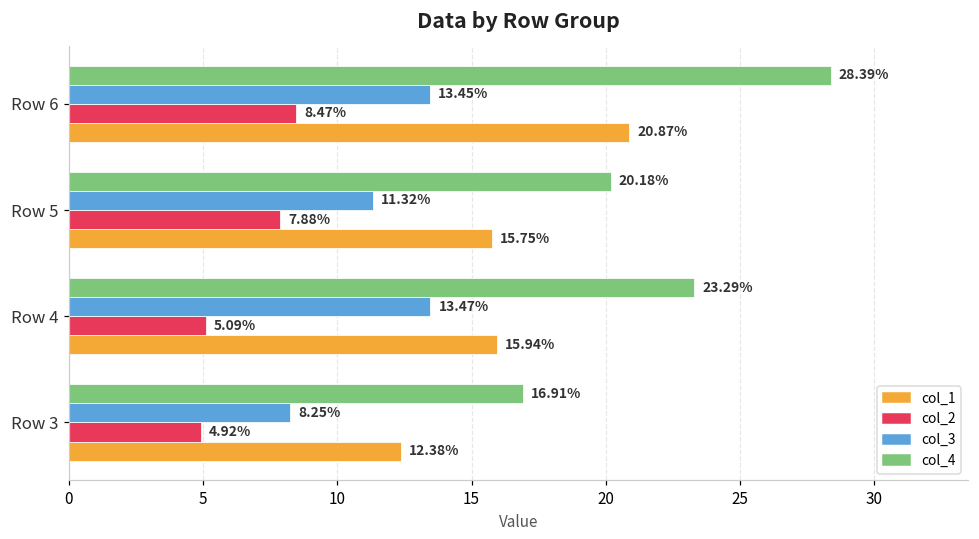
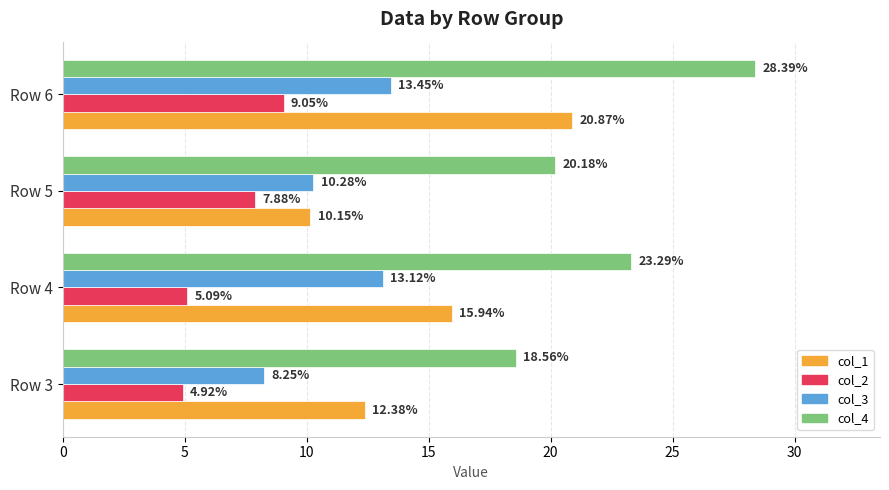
col_2, Row 6: 8.47% -> 9.05%
col_3, Row 5: 11.32% -> 10.28%
col_1, Row 5: 15.75% -> 10.15%
col_3, Row 4: 13.47% -> 13.12%
col_4, Row 3: 16.91% -> 18.56%
